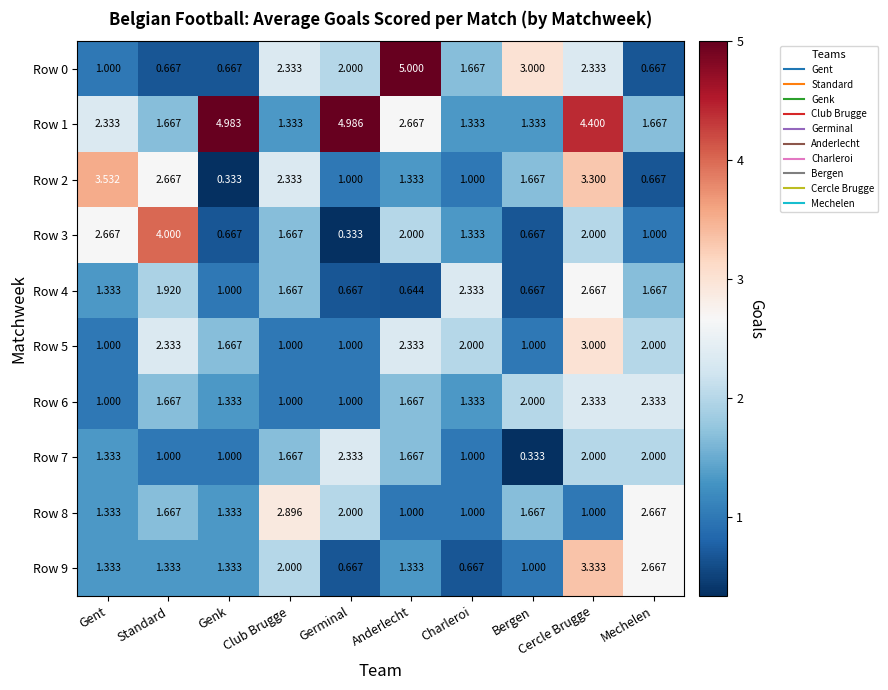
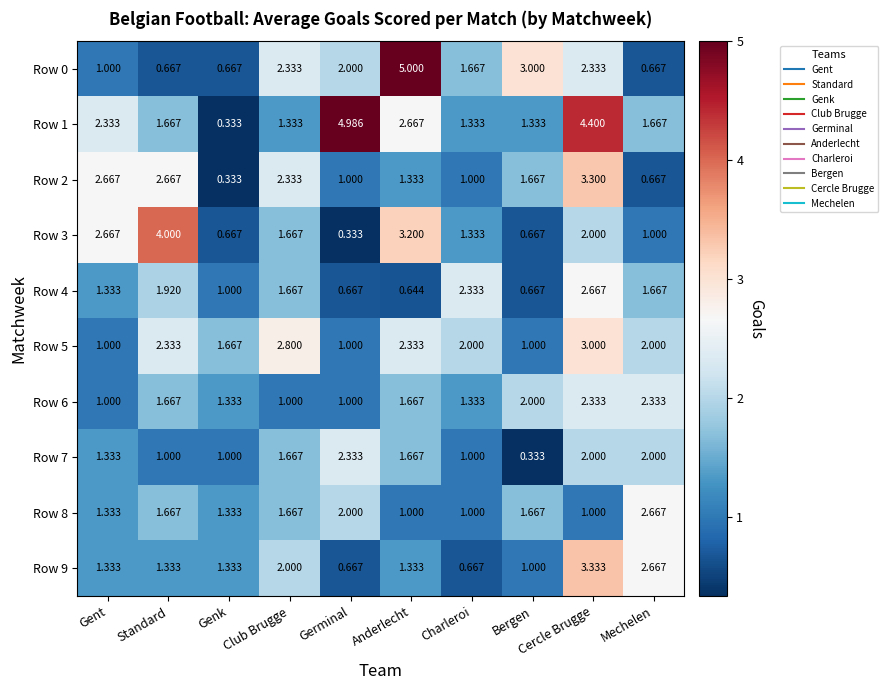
Row 1, Genk: 4.983 -> 0.333
Row 2, Gent: 3.532 -> 2.667
Row 3, Anderlecht: 2.000 -> 3.200
Row 5, Club Brugge: 1.000 -> 2.800
Row 8, Club Brugge: 2.896 -> 1.667
